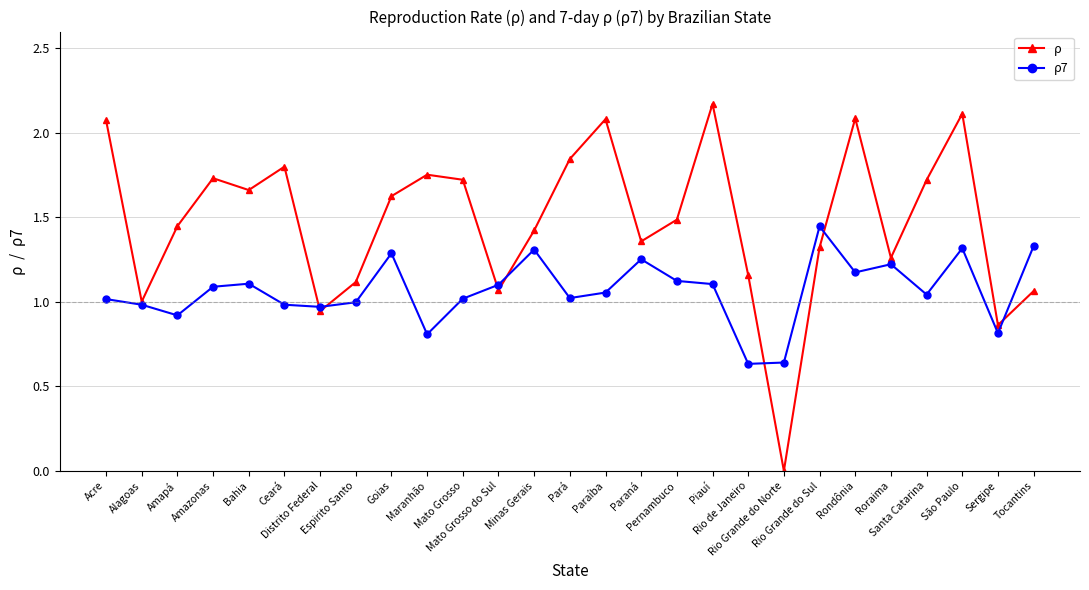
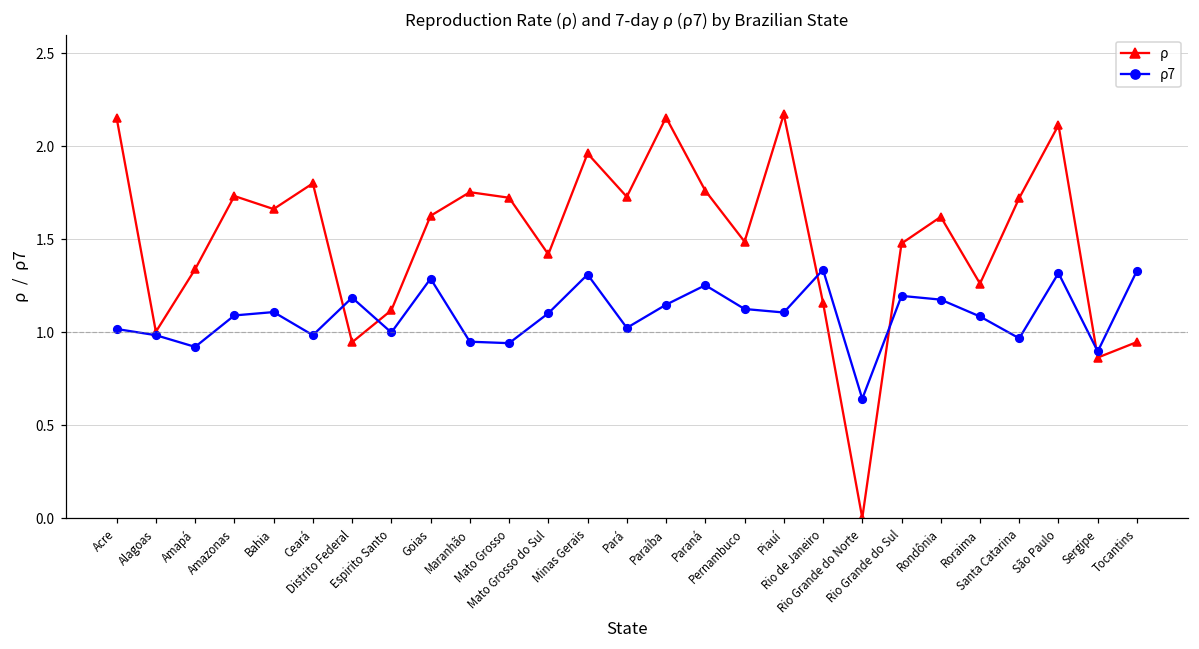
ρ, Acre: 2.08 -> 2.15
ρ, Amapá: 1.45 -> 1.34
ρ7, Distrito Federal: 0.97 -> 1.19
ρ7, Maranhão: 0.81 -> 0.95
ρ7, Mato Grosso: 1.02 -> 0.94
ρ, Mato Grosso do Sul: 1.07 -> 1.42
ρ, Minas Gerais: 1.42 -> 1.96
ρ, Pará: 1.85 -> 1.73
ρ, Paraíba: 2.08 -> 2.15
ρ7, Paraíba: 1.06 -> 1.15
ρ, Paraná: 1.36 -> 1.76
ρ7, Rio de Janeiro: 0.63 -> 1.34
ρ, Rio Grande do Sul: 1.32 -> 1.48
ρ7, Rio Grande do Sul: 1.45 -> 1.19
ρ, Rondônia: 2.09 -> 1.62
ρ7, Roraima: 1.22 -> 1.08
ρ7, Santa Catarina: 1.04 -> 0.97
ρ7, Sergipe: 0.82 -> 0.90
ρ, Tocantins: 1.06 -> 0.95
